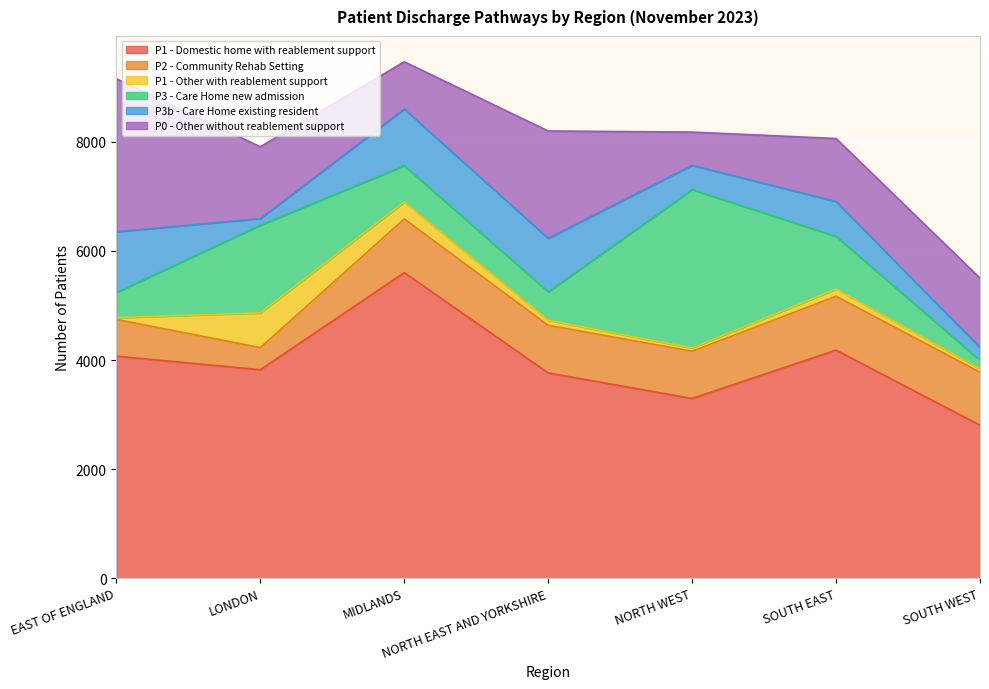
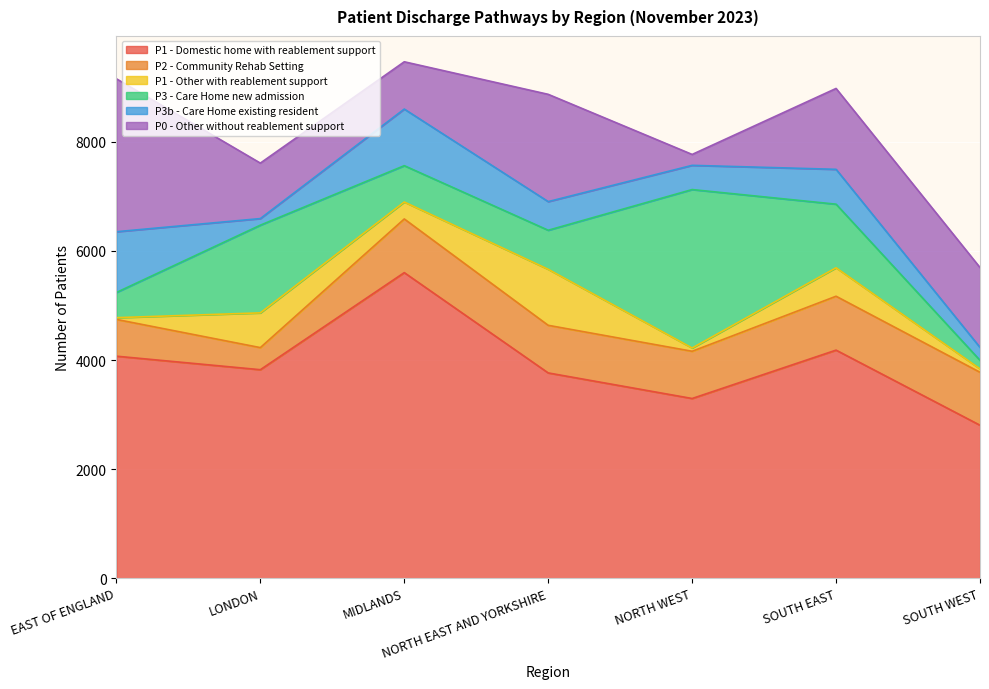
P0 - Other without reablement support, LONDON: 1300 -> 1000
P1 - Other with reablement support, NORTH EAST AND YORKSHIRE: 100 -> 1000
P3 - Care Home new admission, NORTH EAST AND YORKSHIRE: 500 -> 700
P3b - Care Home existing resident, NORTH EAST AND YORKSHIRE: 1000 -> 500
P0 - Other without reablement support, NORTH WEST: 600 -> 200
P1 - Other with reablement support, SOUTH EAST: 100 -> 500
P3 - Care Home new admission, SOUTH EAST: 1000 -> 1200
P0 - Other without reablement support, SOUTH EAST: 1200 -> 1500
P0 - Other without reablement support, SOUTH WEST: 1300 -> 1500
